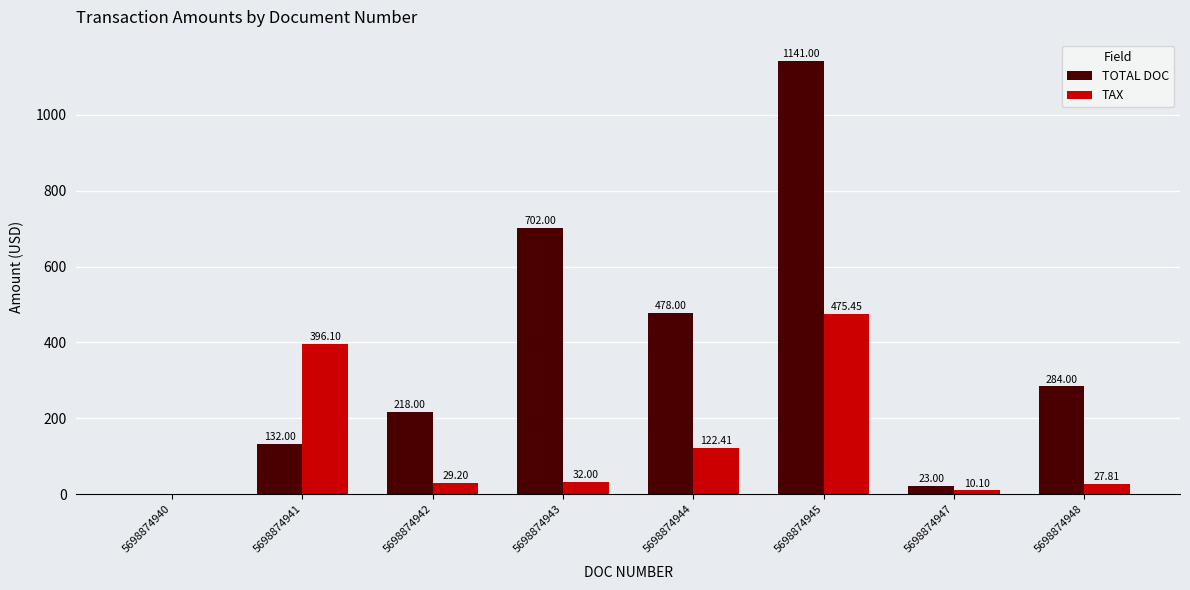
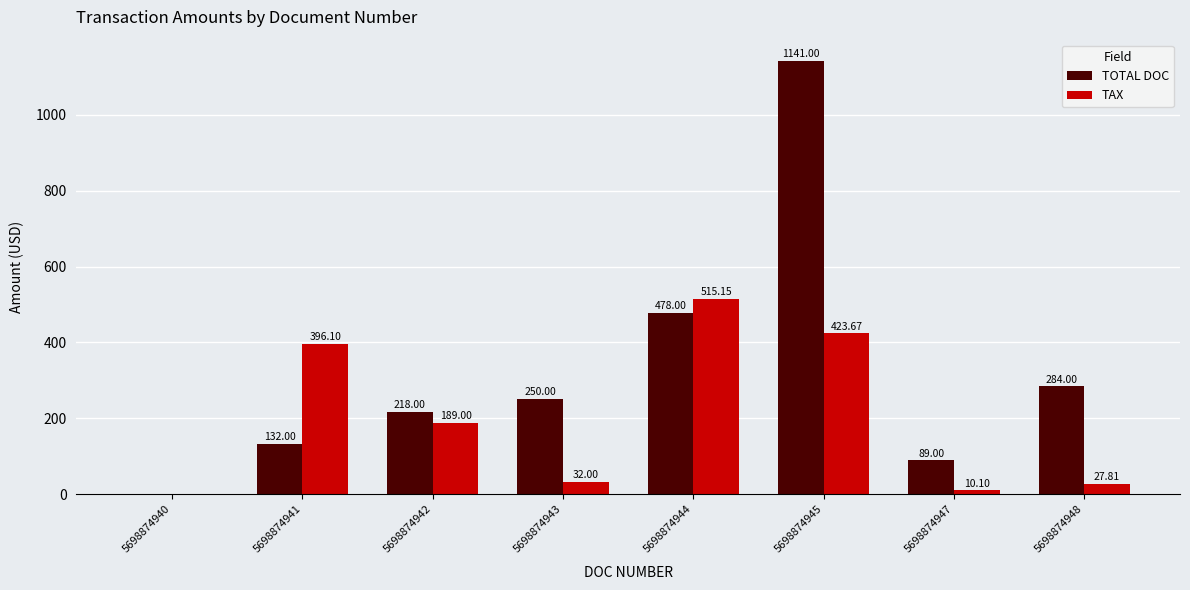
TAX, 5698874942: 29.20 -> 189.00
TOTAL DOC, 5698874943: 702.00 -> 250.00
TAX, 5698874944: 122.41 -> 515.15
TAX, 5698874945: 475.45 -> 423.67
TOTAL DOC, 5698874947: 23.00 -> 89.00
